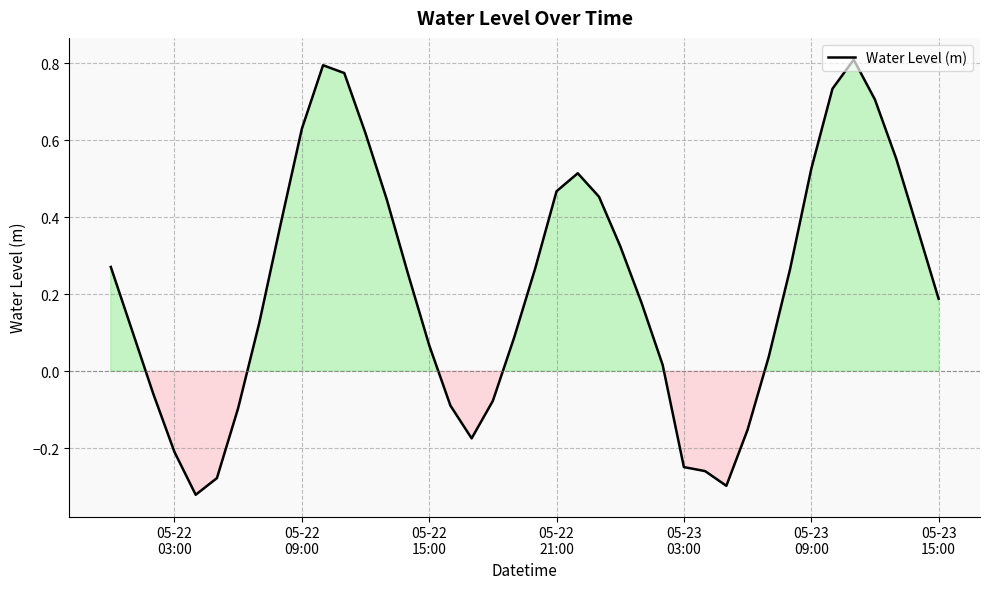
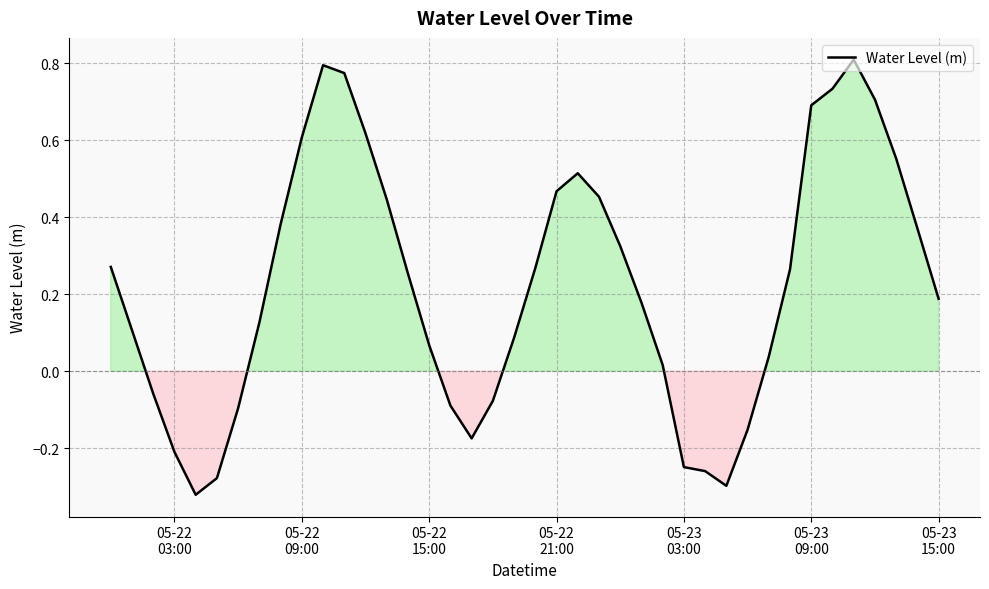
05-22 09:00: 0.63 -> 0.61
05-23 09:00: 0.53 -> 0.69
